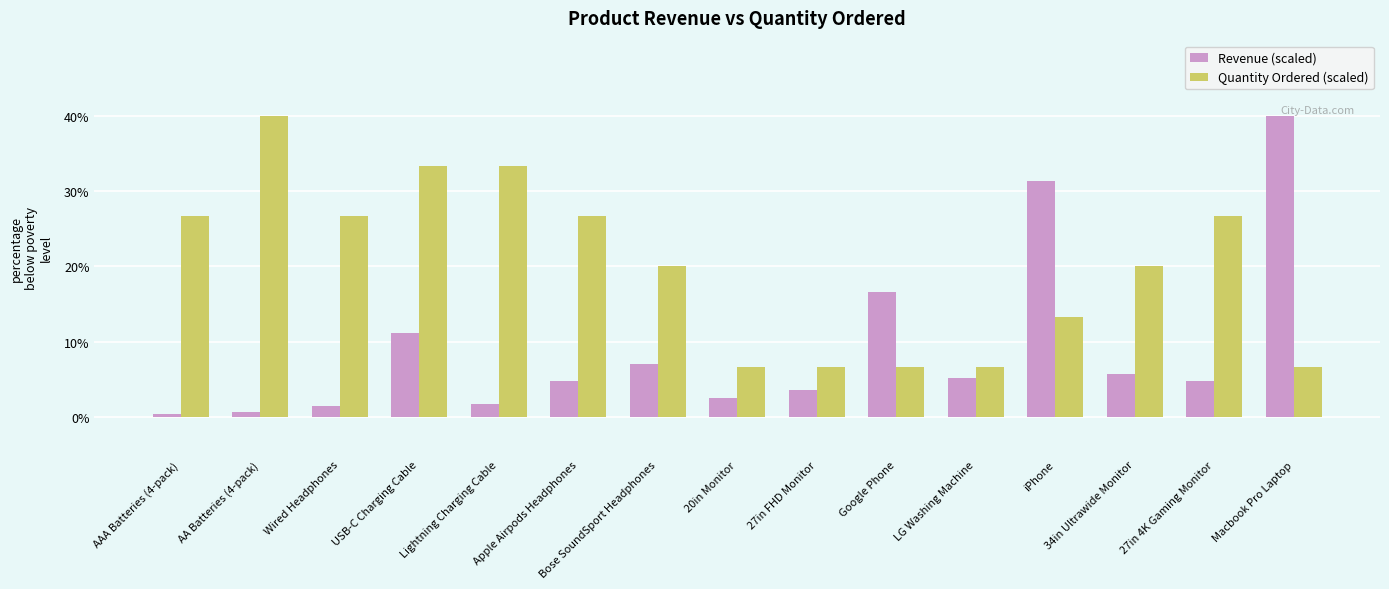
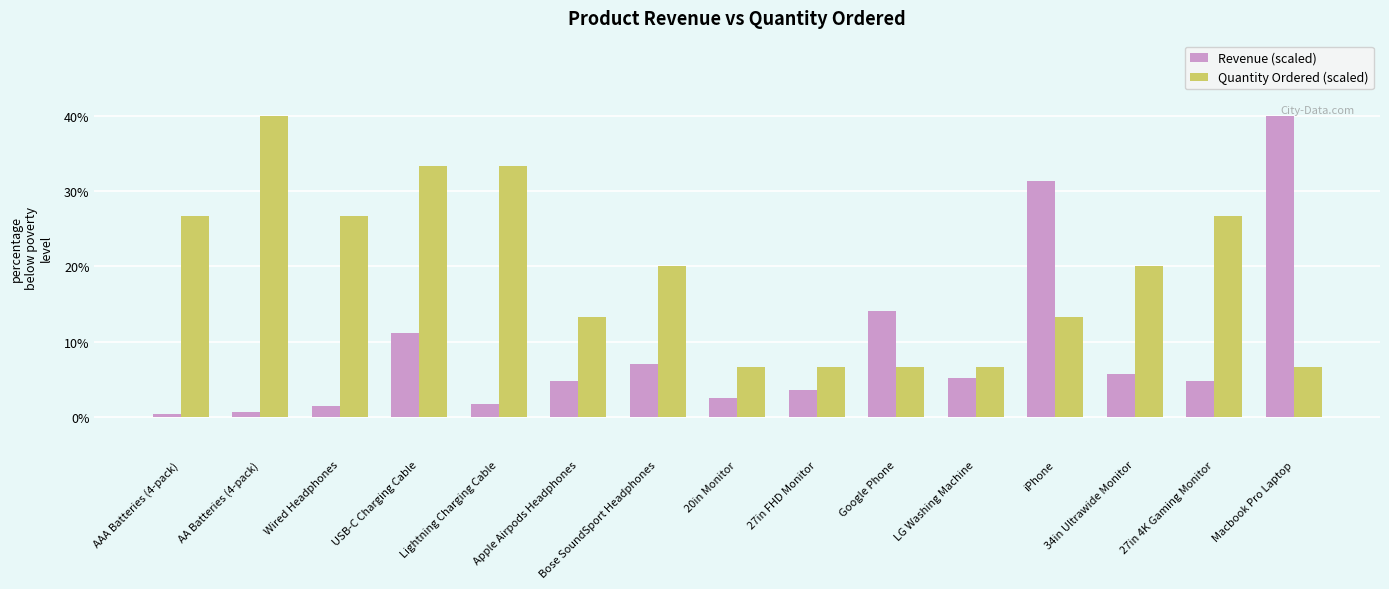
Quantity Ordered (scaled), Apple Airpods Headphones: 27% -> 13%
Revenue (scaled), Google Phone: 17% -> 14%
